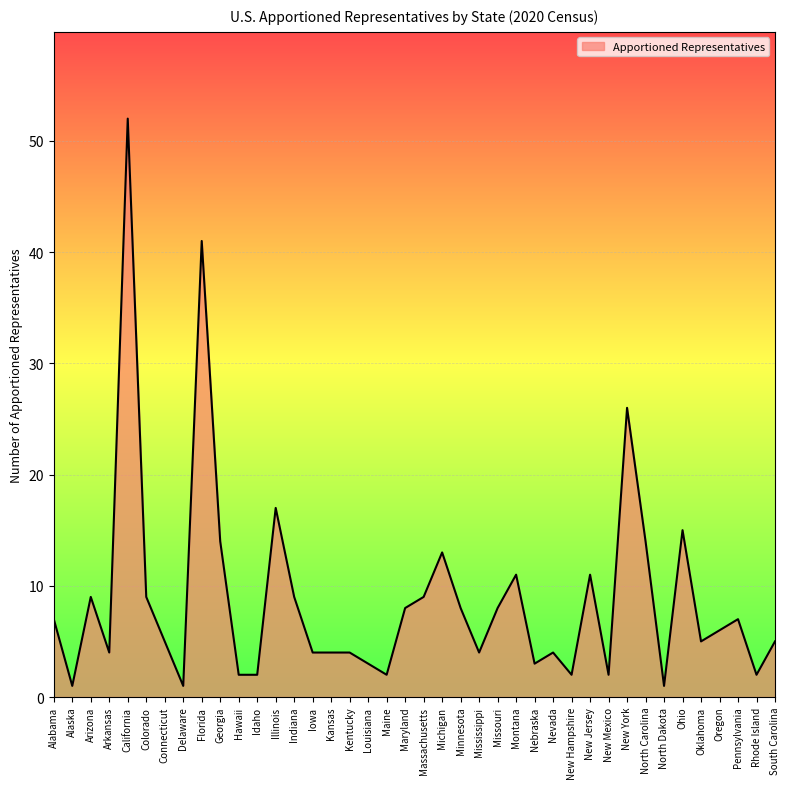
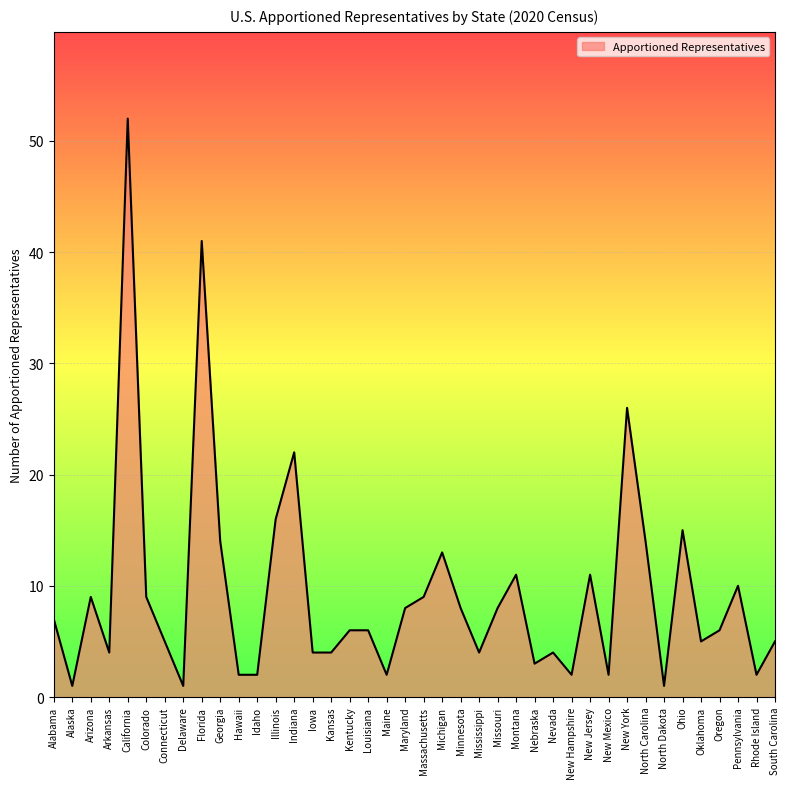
Illinois: 17 -> 16
Indiana: 9 -> 22
Kentucky: 4 -> 6
Louisiana: 3 -> 6
Pennsylvania: 7 -> 10
